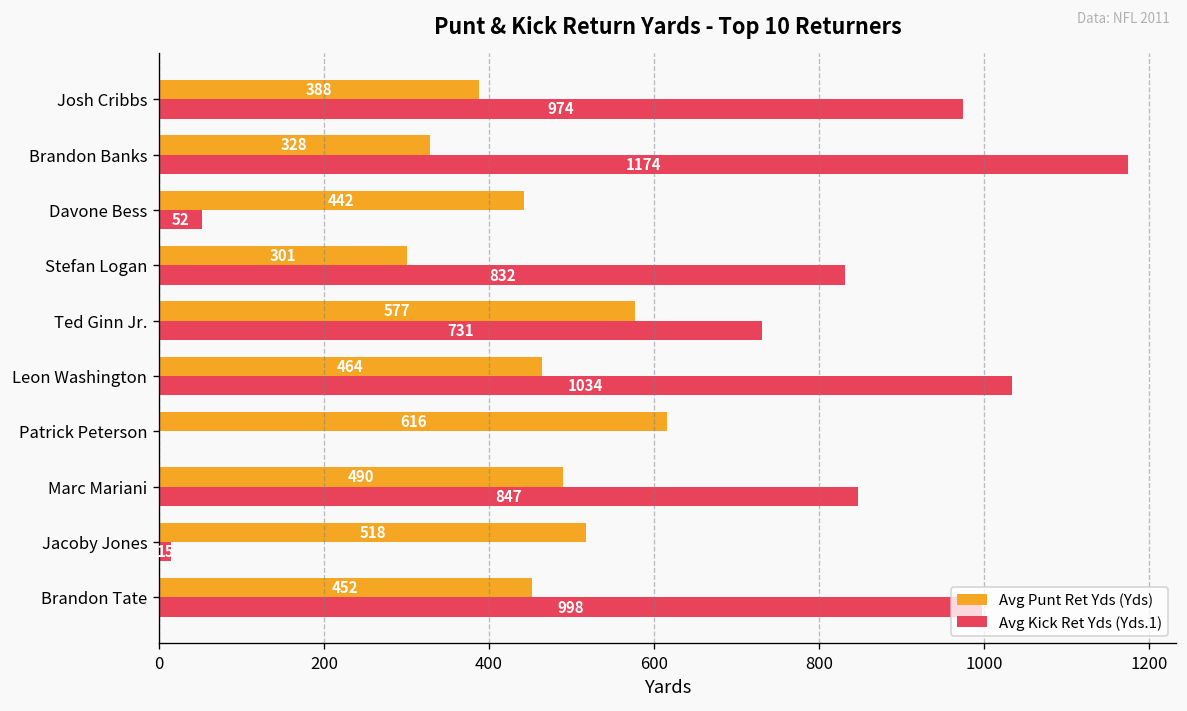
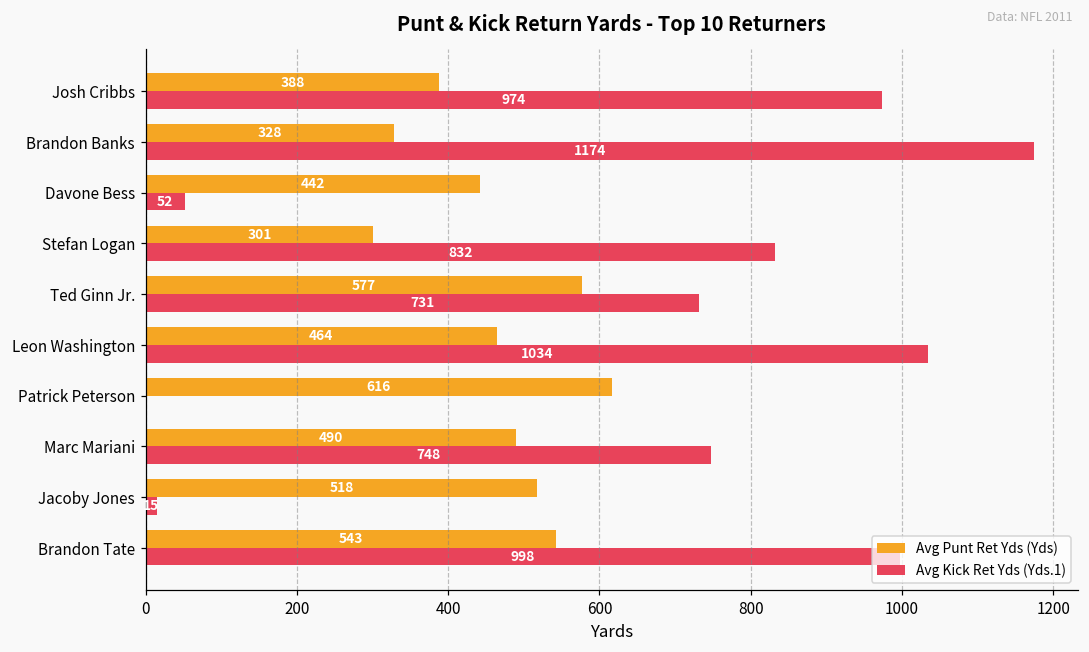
Avg Kick Ret Yds (Yds.1), Marc Mariani: 847 -> 748
Avg Punt Ret Yds (Yds), Brandon Tate: 452 -> 543
